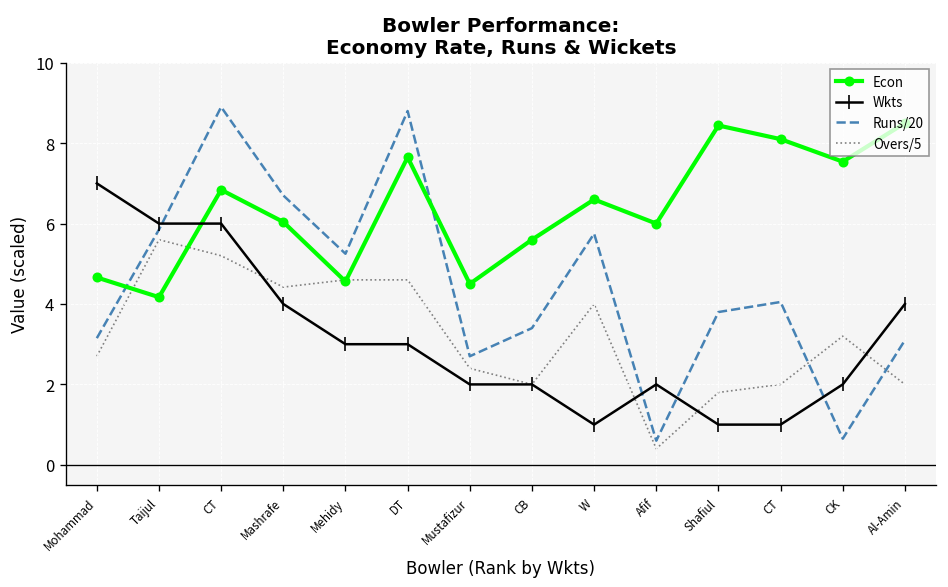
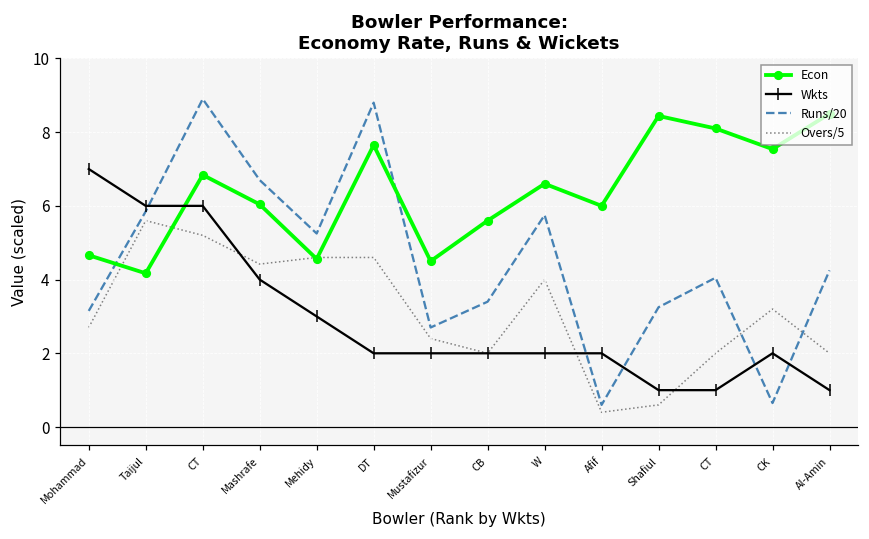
Wkts, DT: 3 -> 2
Wkts, W: 1 -> 2
Runs/20, Shafiul: 3.8 -> 3.3
Overs/5, Shafiul: 1.8 -> 0.6
Wkts, Al-Amin: 4 -> 1
Runs/20, Al-Amin: 3.1 -> 4.3
